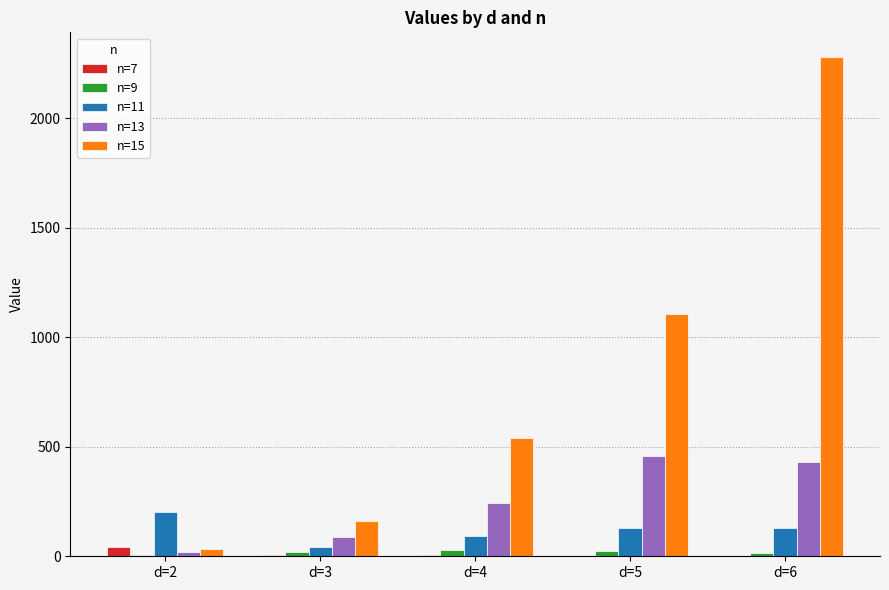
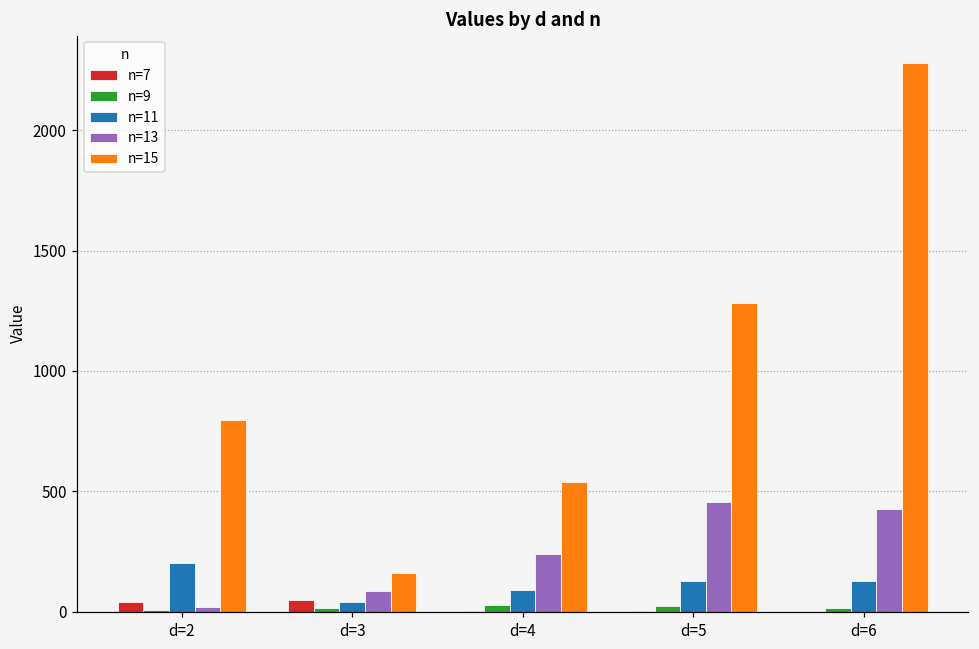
n=15, d=2: 30 -> 800
n=7, d=3: 10 -> 50
n=15, d=5: 1110 -> 1280
